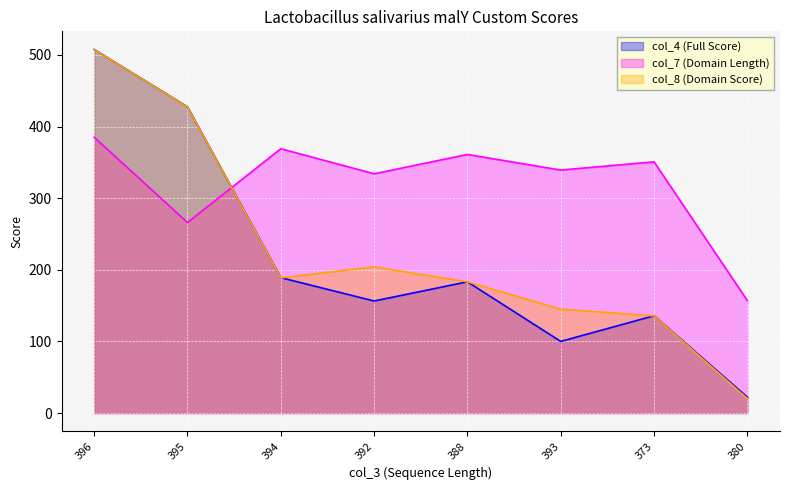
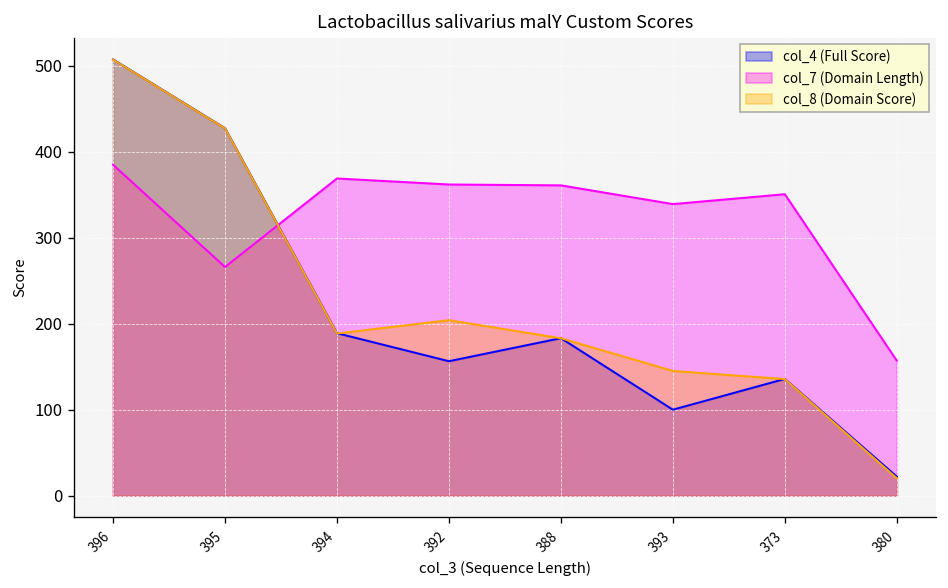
col_7 (Domain Length), 392: 330 -> 360
